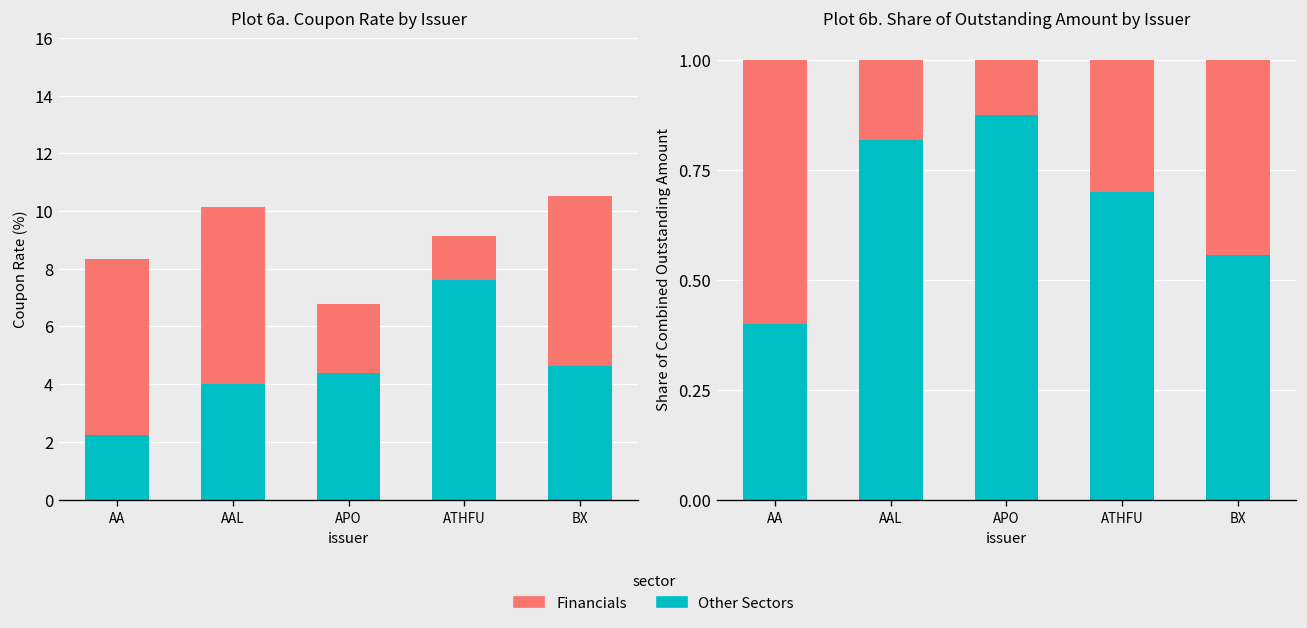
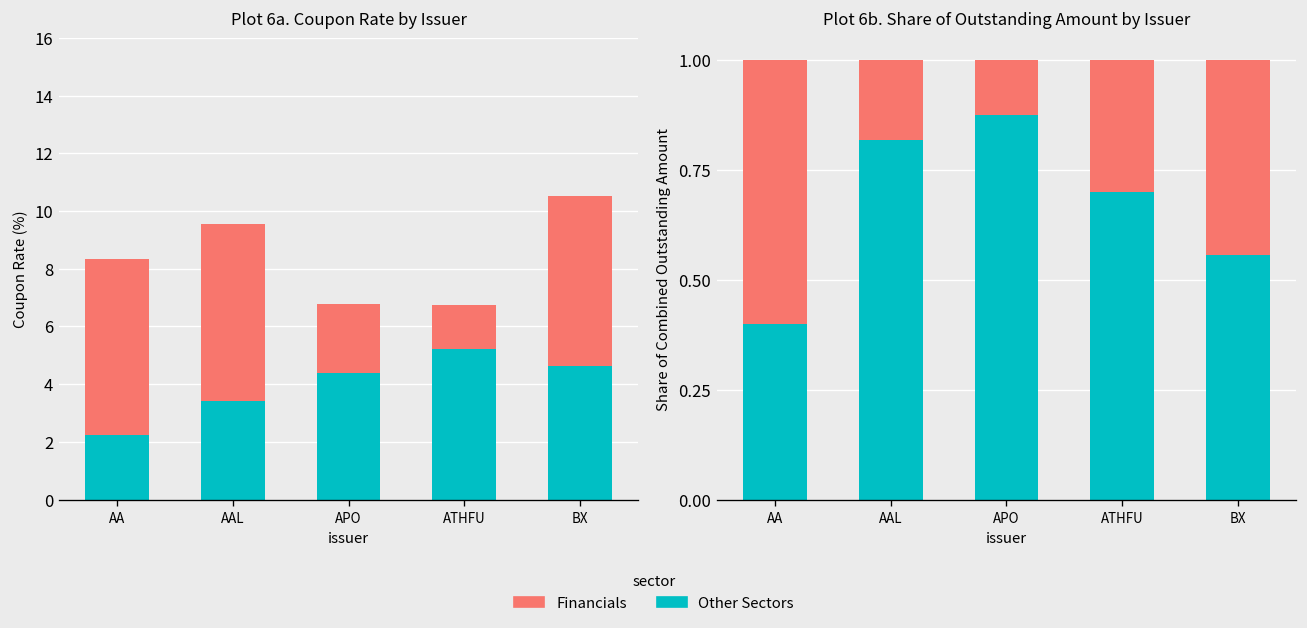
Plot 6a. Coupon Rate by Issuer, Other Sectors, AAL: 4.0 -> 3.4
Plot 6a. Coupon Rate by Issuer, Other Sectors, ATHFU: 7.6 -> 5.2
